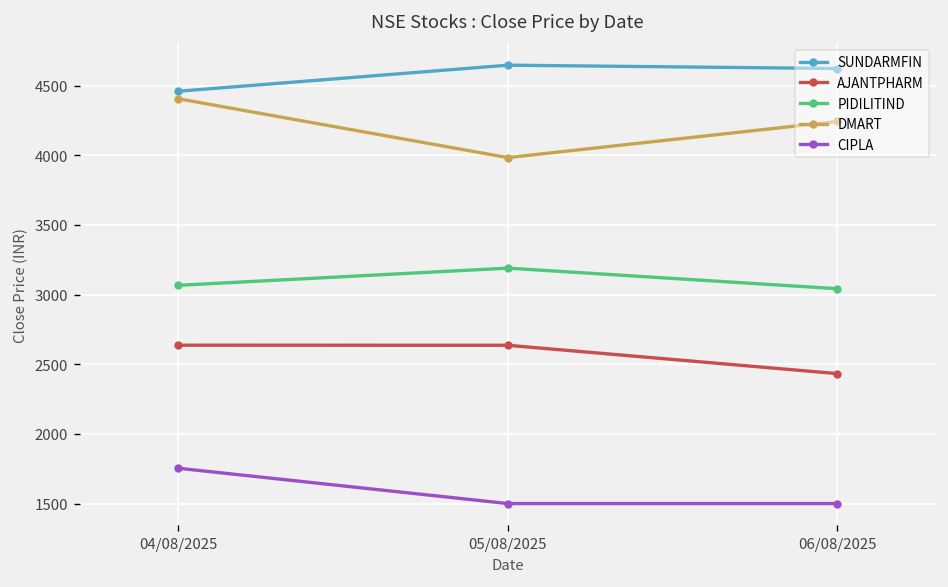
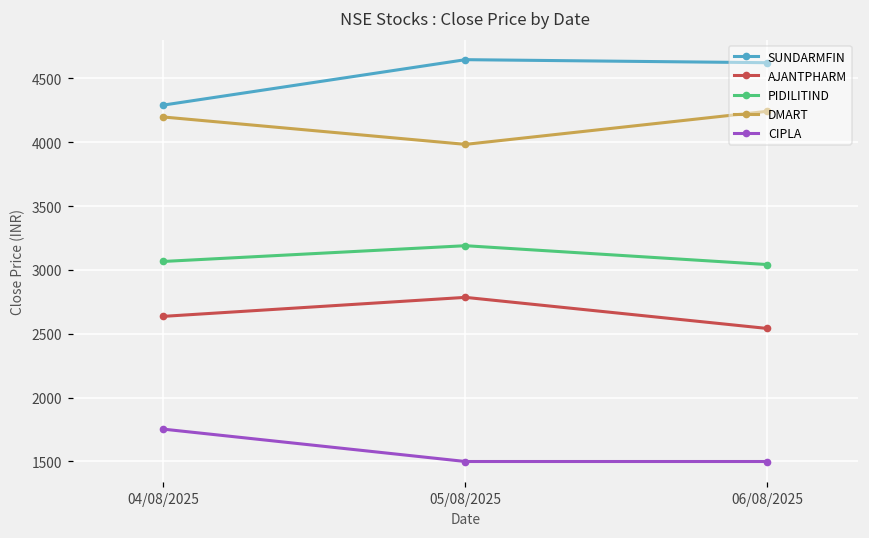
SUNDARMFIN, 04/08/2025: 4460 -> 4290
DMART, 04/08/2025: 4410 -> 4200
AJANTPHARM, 05/08/2025: 2640 -> 2790
AJANTPHARM, 06/08/2025: 2430 -> 2540
